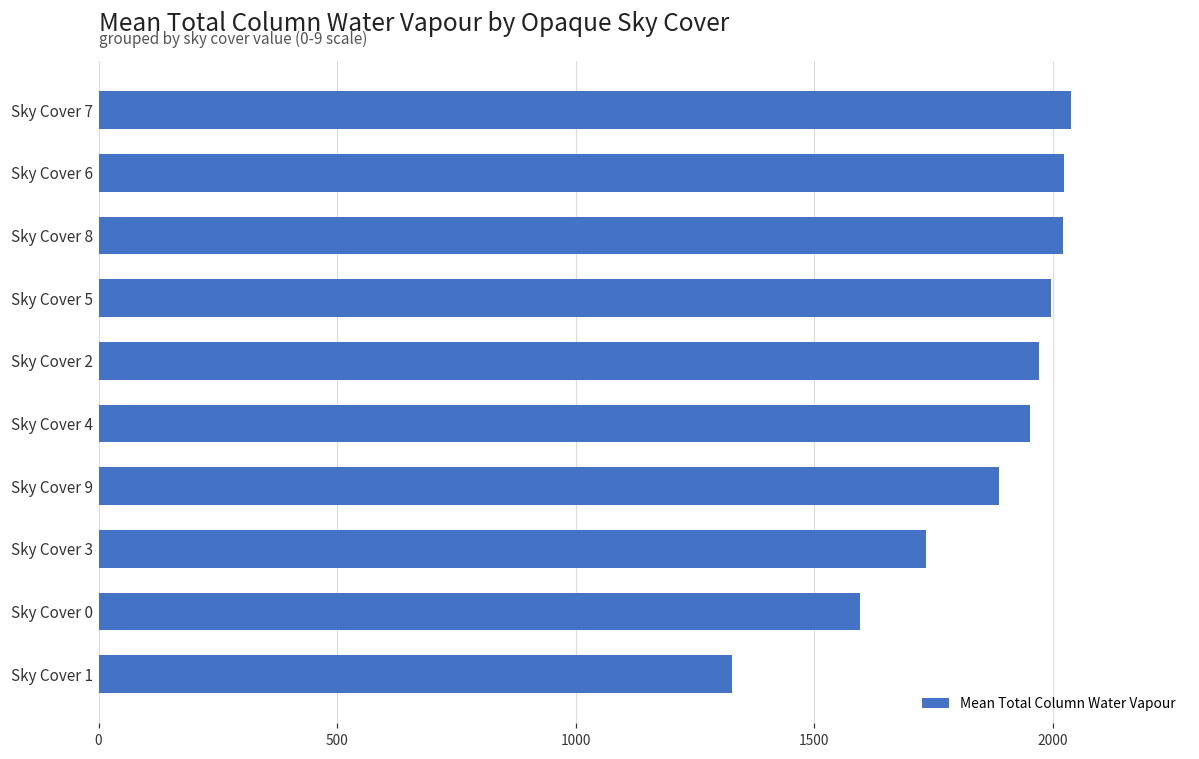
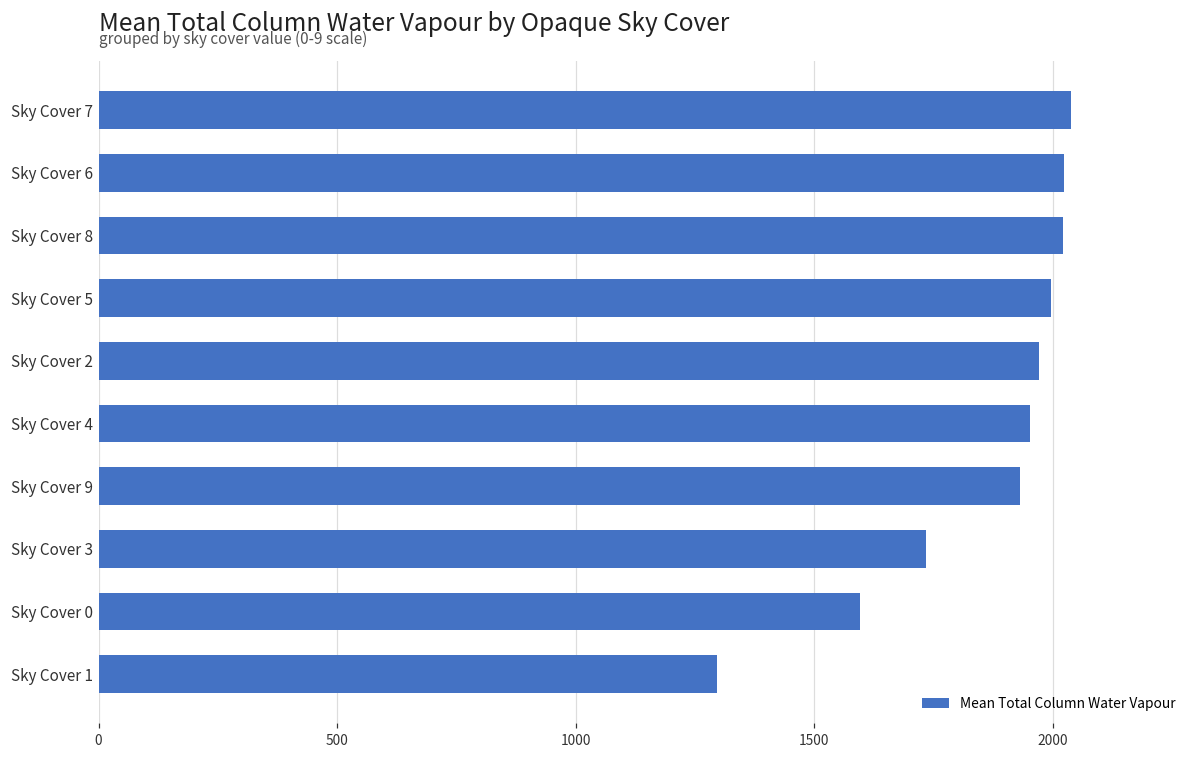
Sky Cover 9: 1890 -> 1930
Sky Cover 1: 1330 -> 1300
